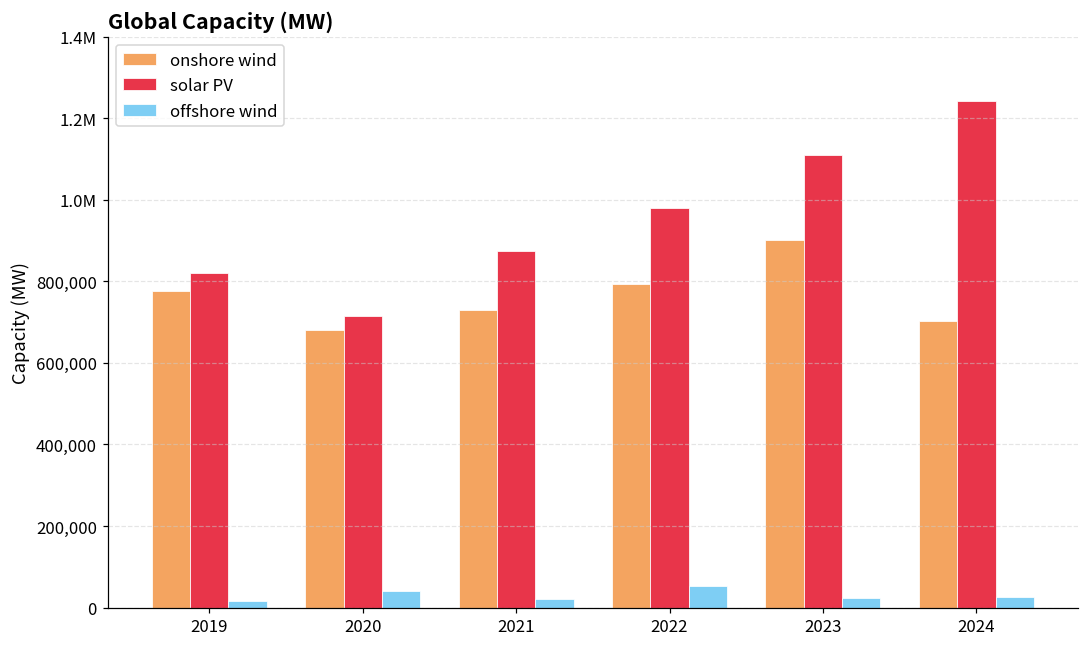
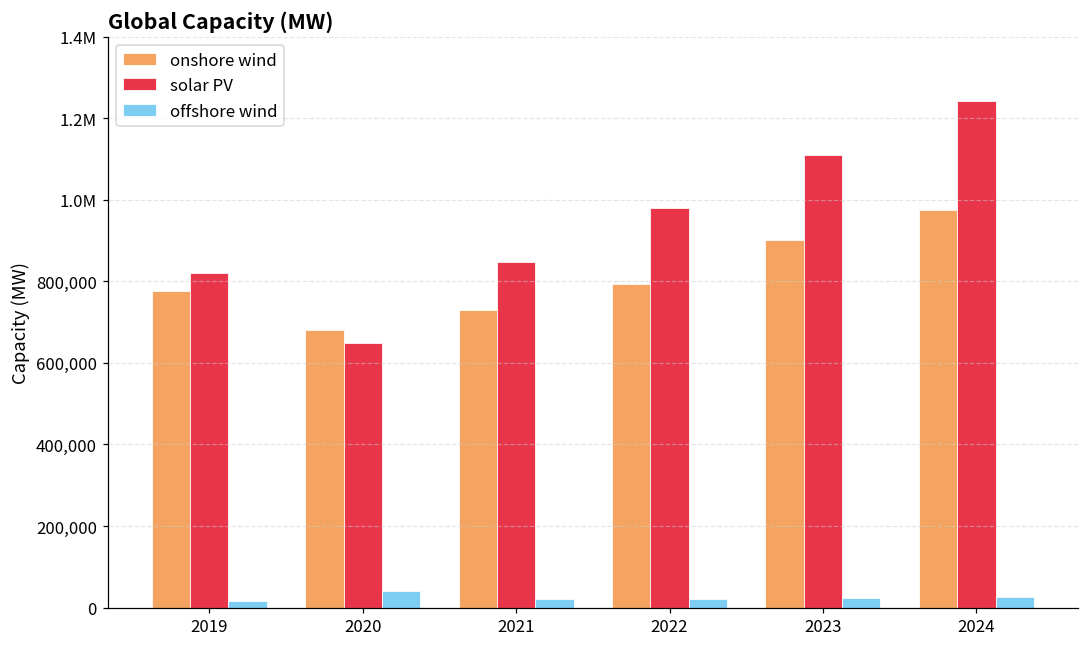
solar PV, 2020: 710,000 -> 650,000
solar PV, 2021: 880,000 -> 850,000
offshore wind, 2022: 50,000 -> 20,000
onshore wind, 2024: 700,000 -> 980,000
